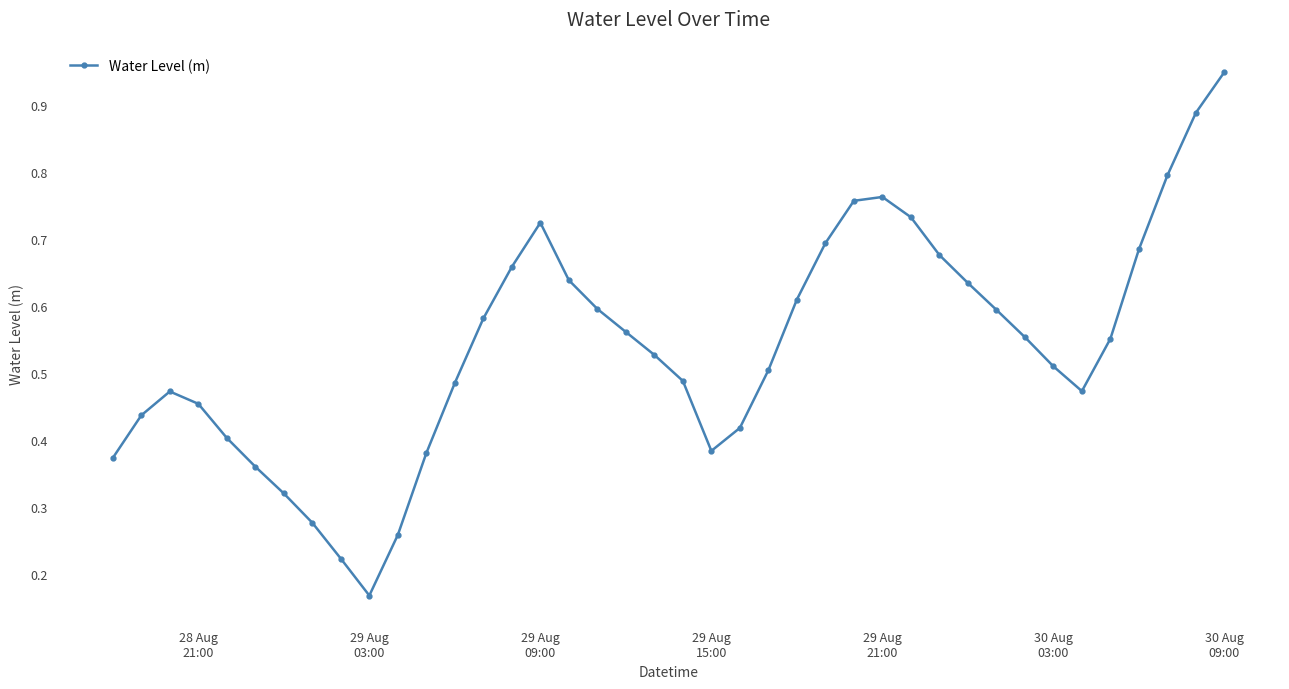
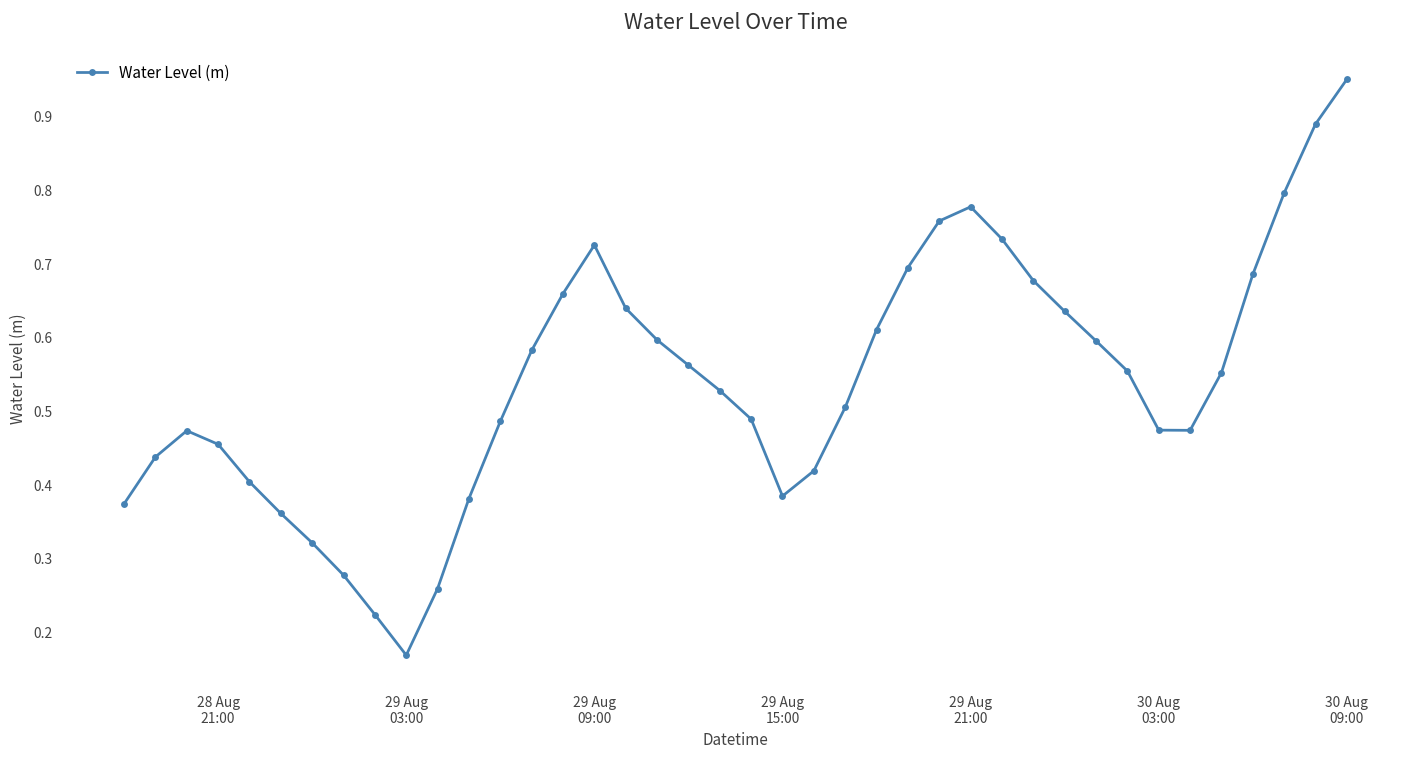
29 Aug 21:00: 0.76 -> 0.78
30 Aug 03:00: 0.51 -> 0.47
